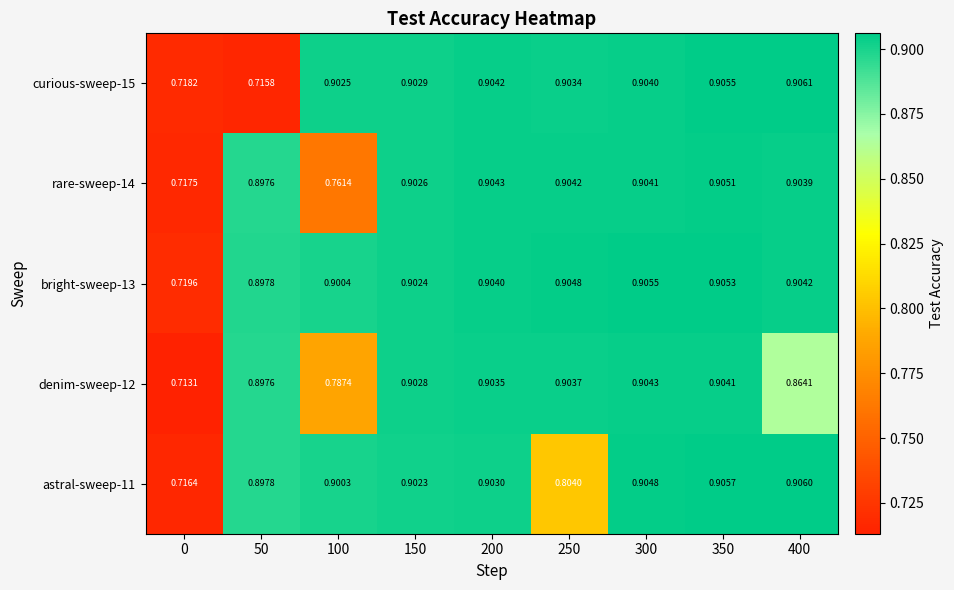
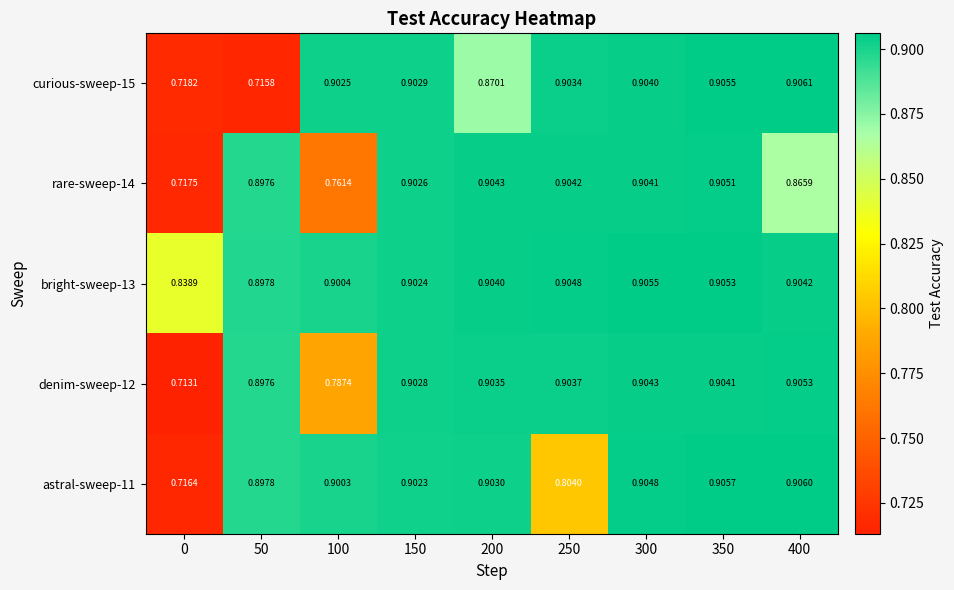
curious-sweep-15, 200: 0.9042 -> 0.8701
rare-sweep-14, 400: 0.9039 -> 0.8659
bright-sweep-13, 0: 0.7196 -> 0.8389
denim-sweep-12, 400: 0.8641 -> 0.9053
